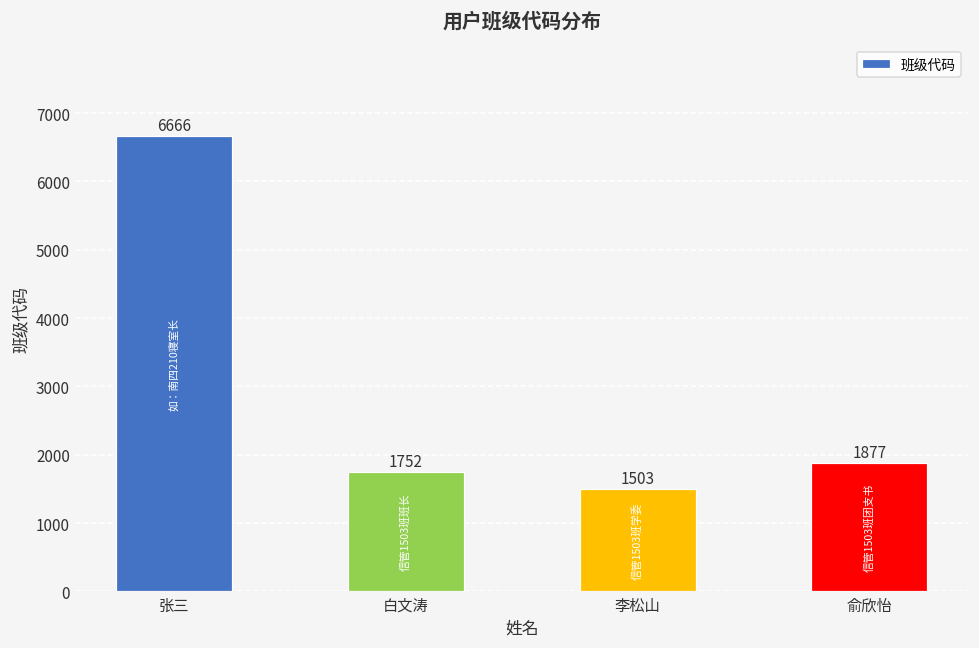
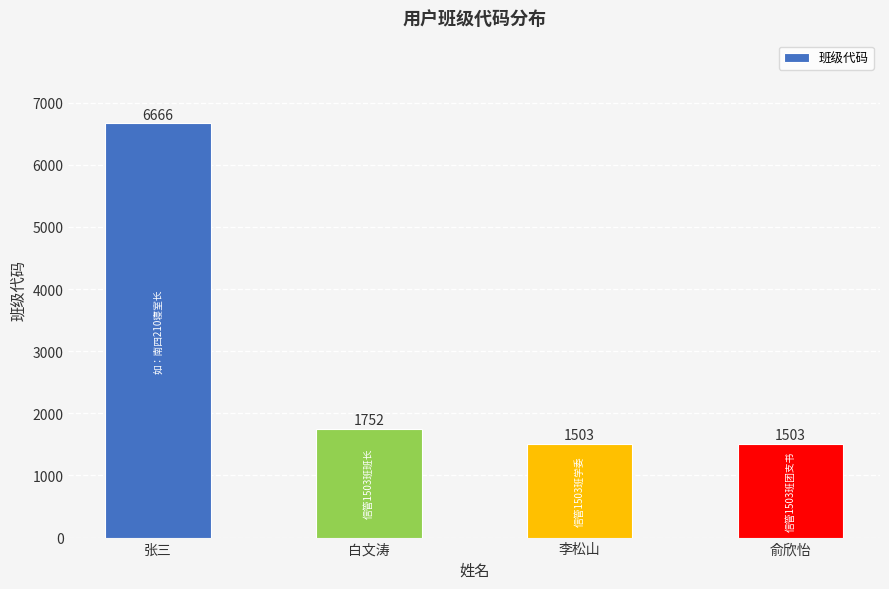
俞欣怡: 1877 -> 1503
